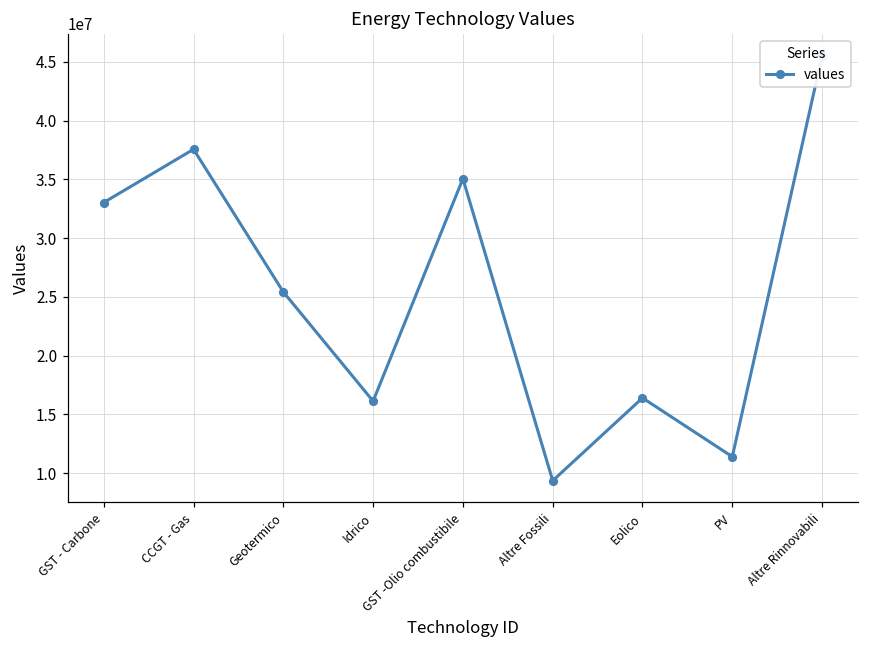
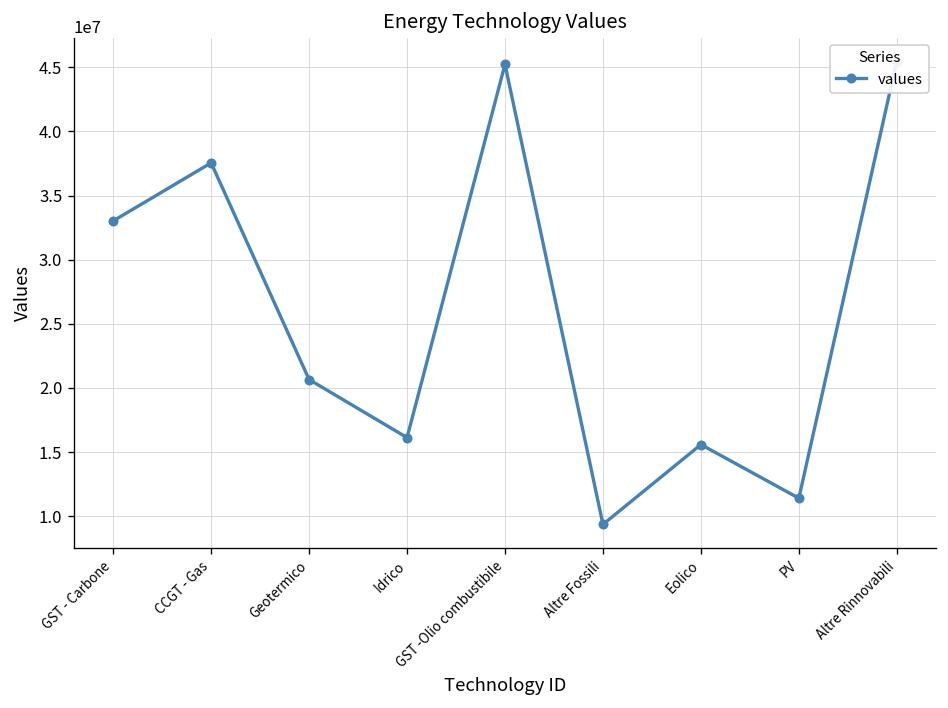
Geotermico: 25400000 -> 20700000
GST -Olio combustibile: 35100000 -> 45200000
Eolico: 16400000 -> 15600000
